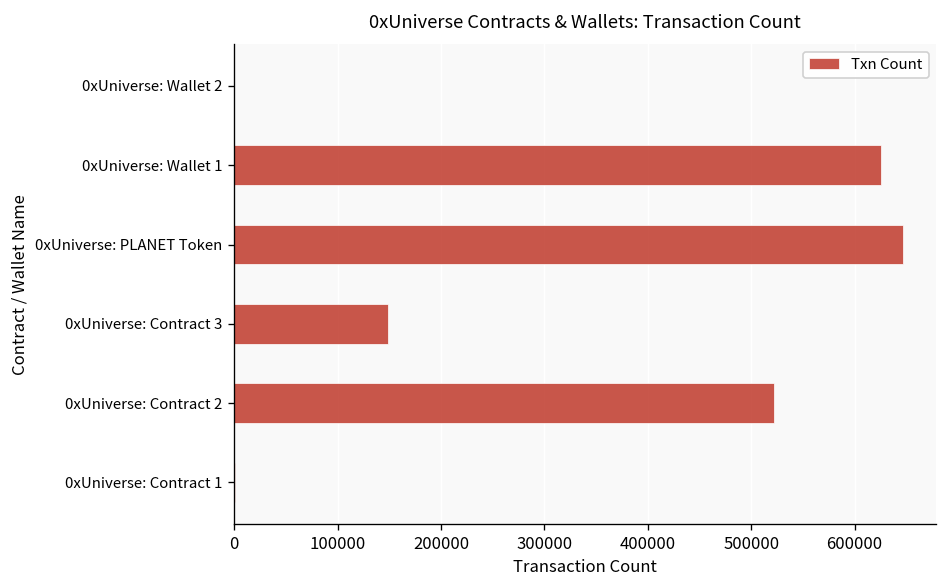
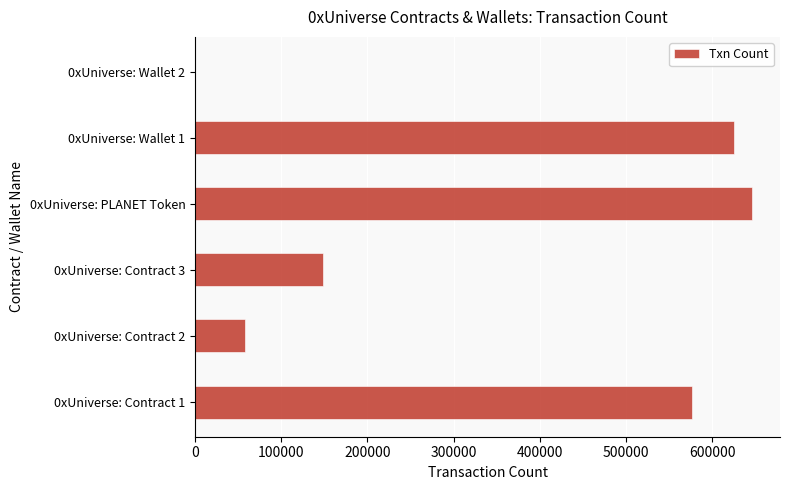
0xUniverse: Contract 2: 520000 -> 60000
0xUniverse: Contract 1: 0 -> 580000
